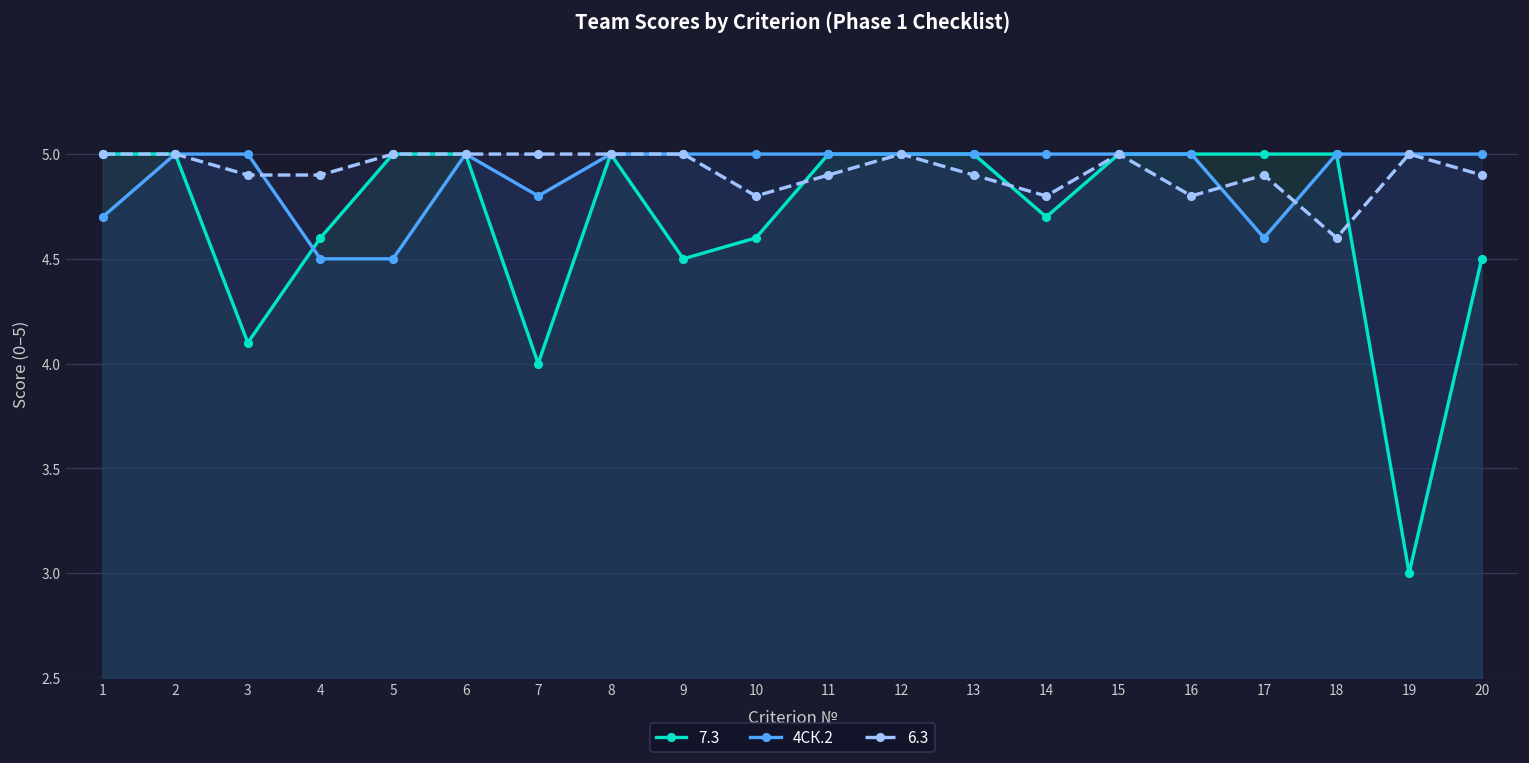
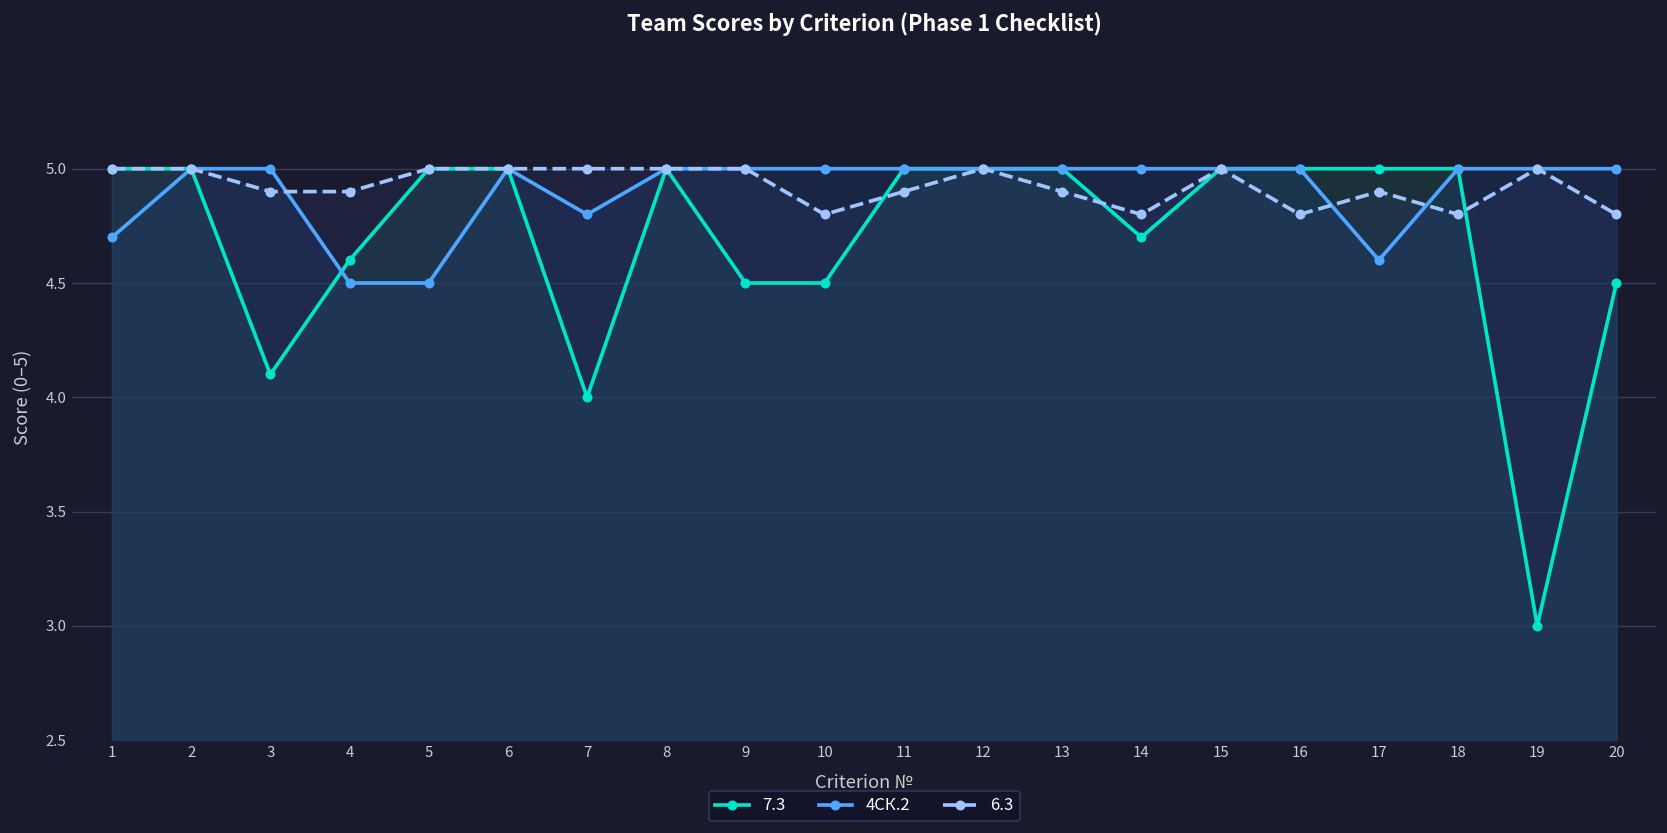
7.3, 10: 4.6 -> 4.5
6.3, 18: 4.6 -> 4.8
6.3, 20: 4.9 -> 4.8
